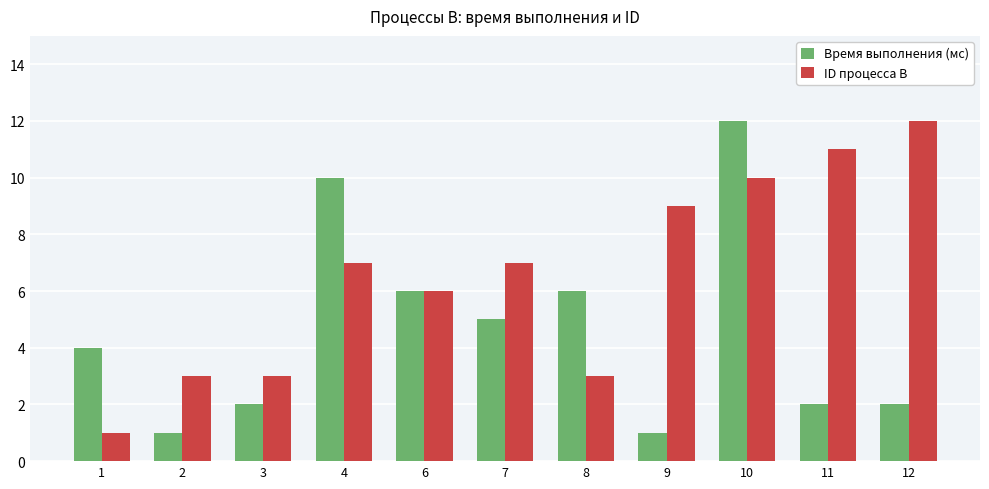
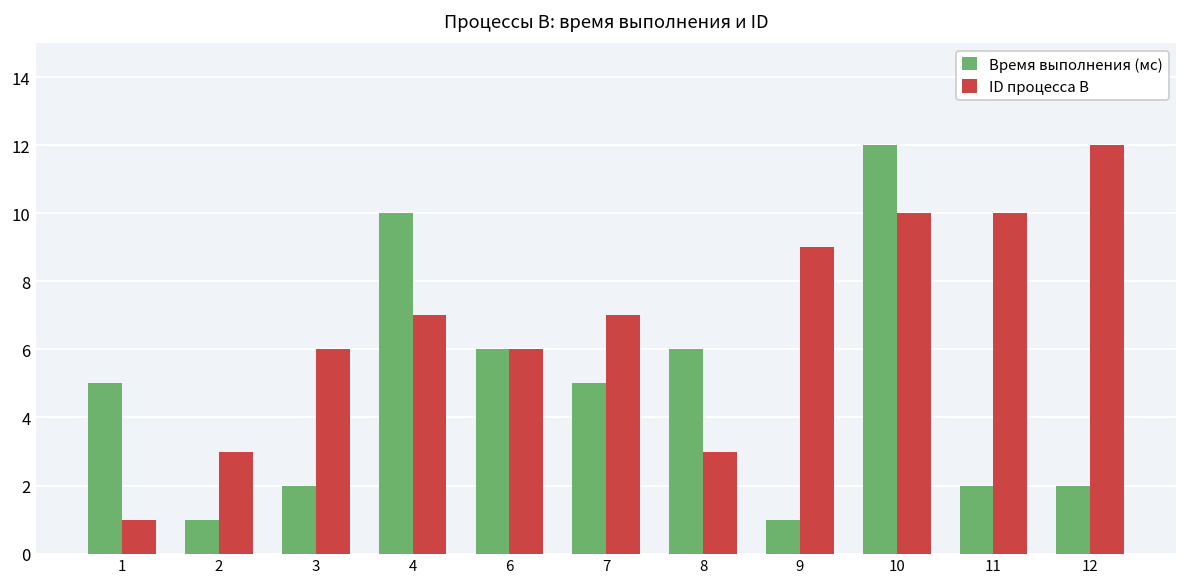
Время выполнения (мс), 1: 4 -> 5
ID процесса B, 3: 3 -> 6
ID процесса B, 11: 11 -> 10
